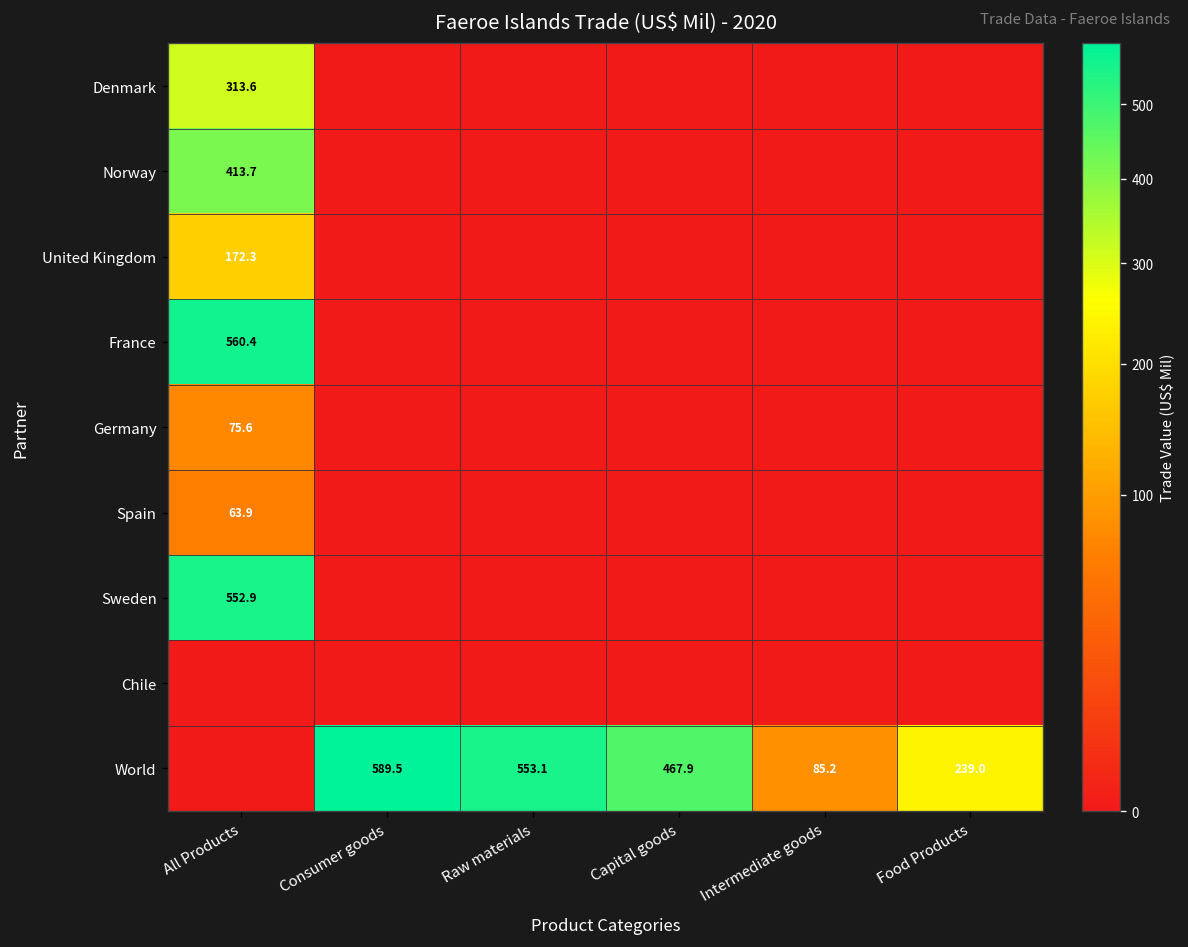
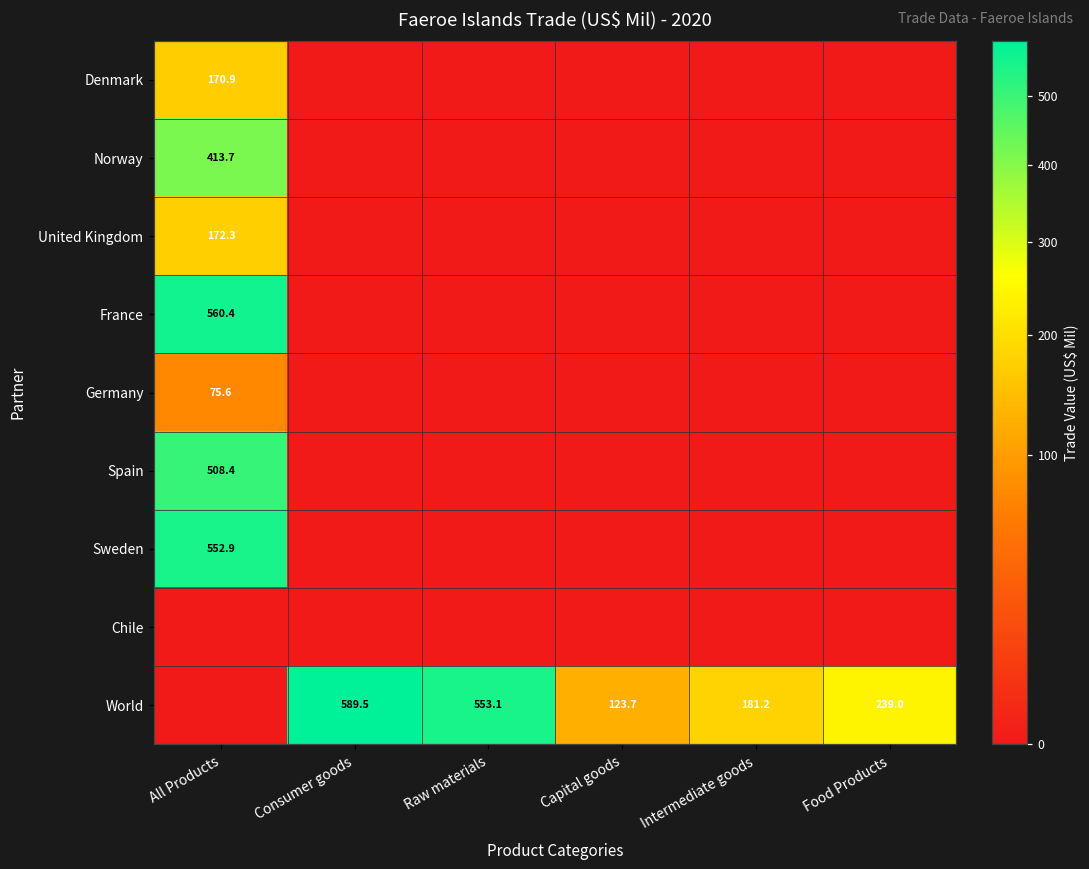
Denmark, All Products: 313.6 -> 170.9
Spain, All Products: 63.9 -> 508.4
World, Capital goods: 467.9 -> 123.7
World, Intermediate goods: 85.2 -> 181.2
